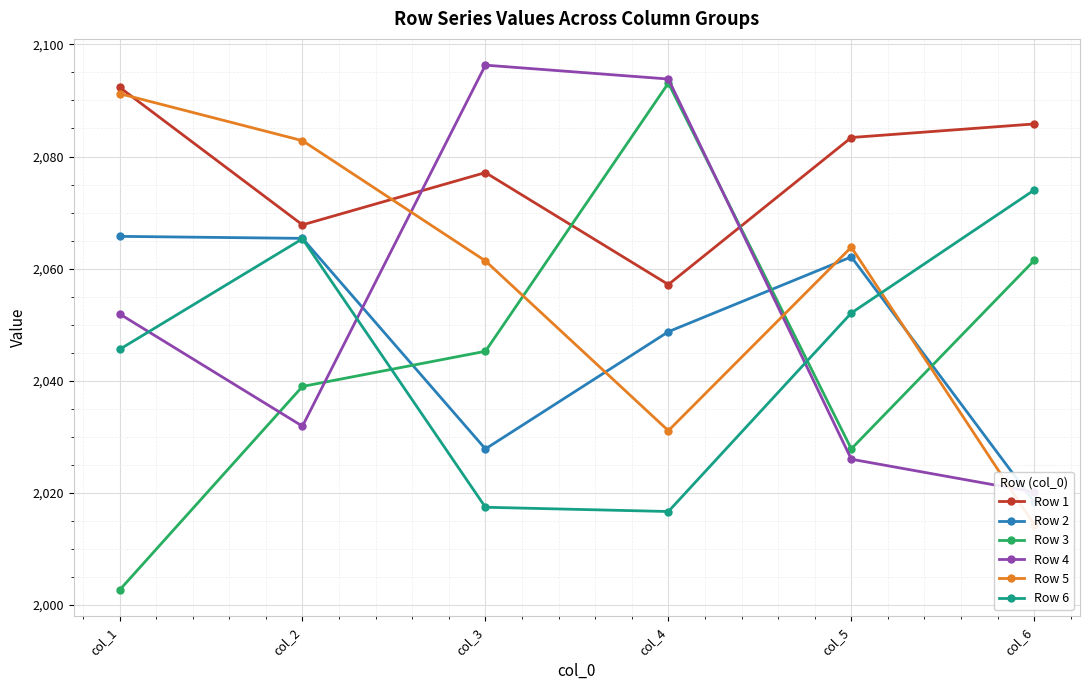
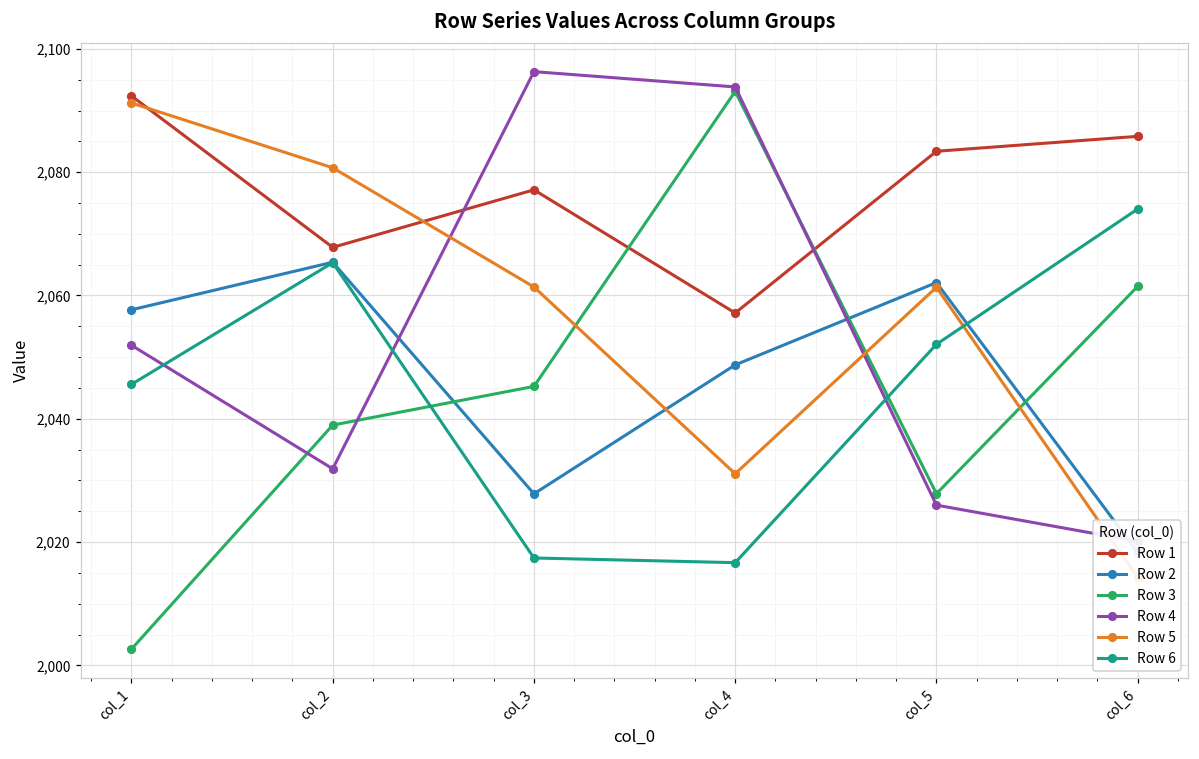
Row 2, col_1: 2,066 -> 2,058
Row 5, col_2: 2,083 -> 2,081
Row 5, col_5: 2,064 -> 2,061
